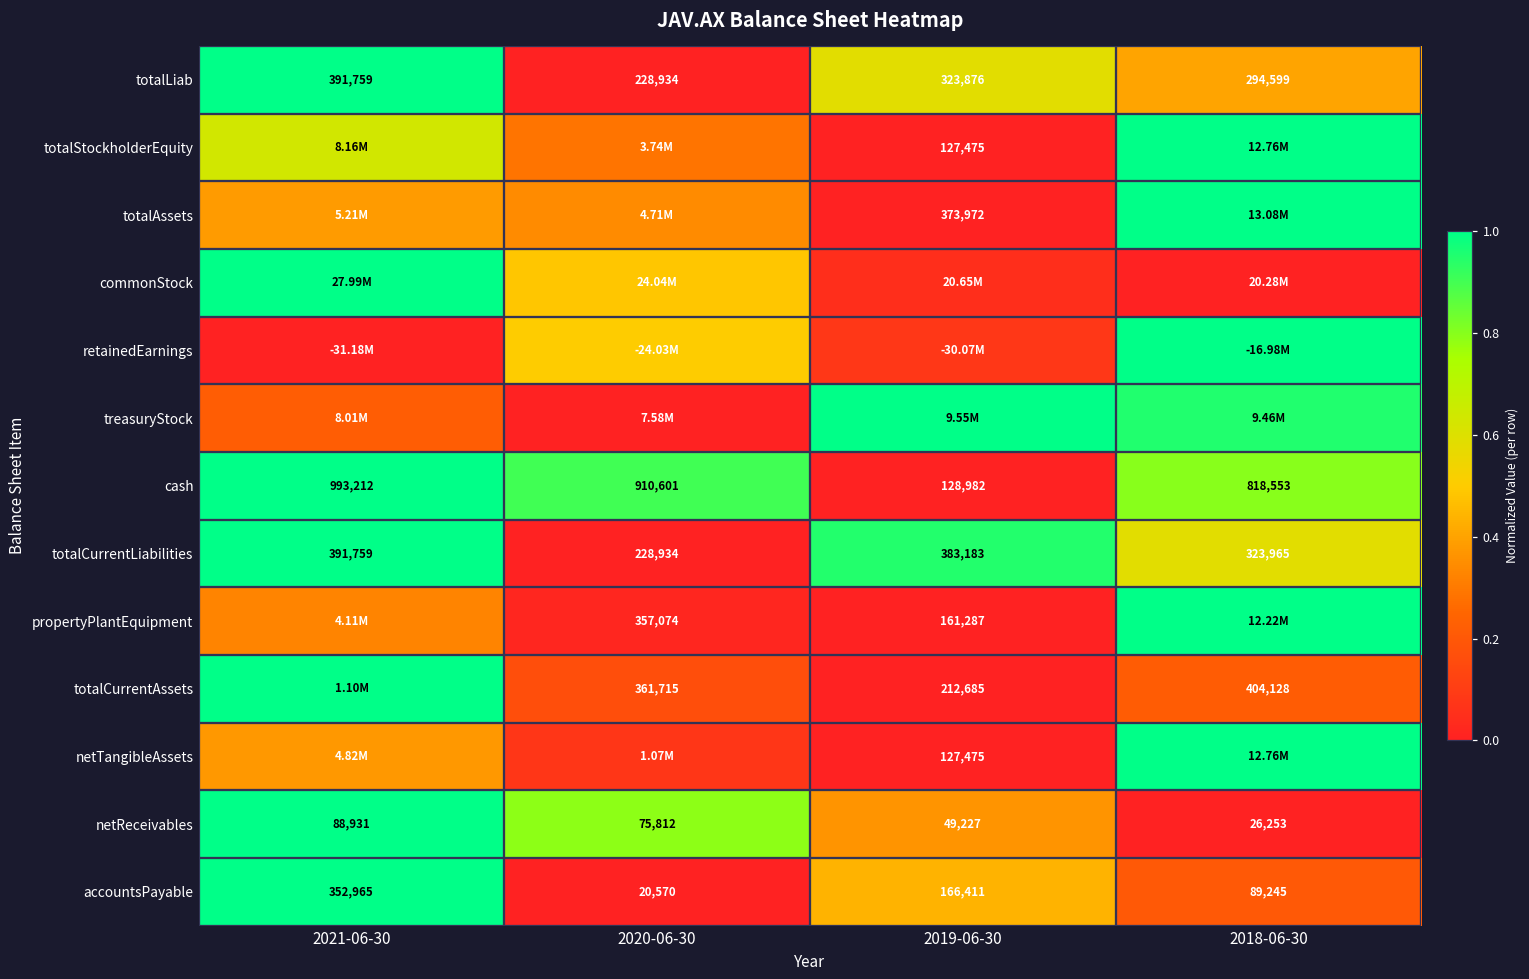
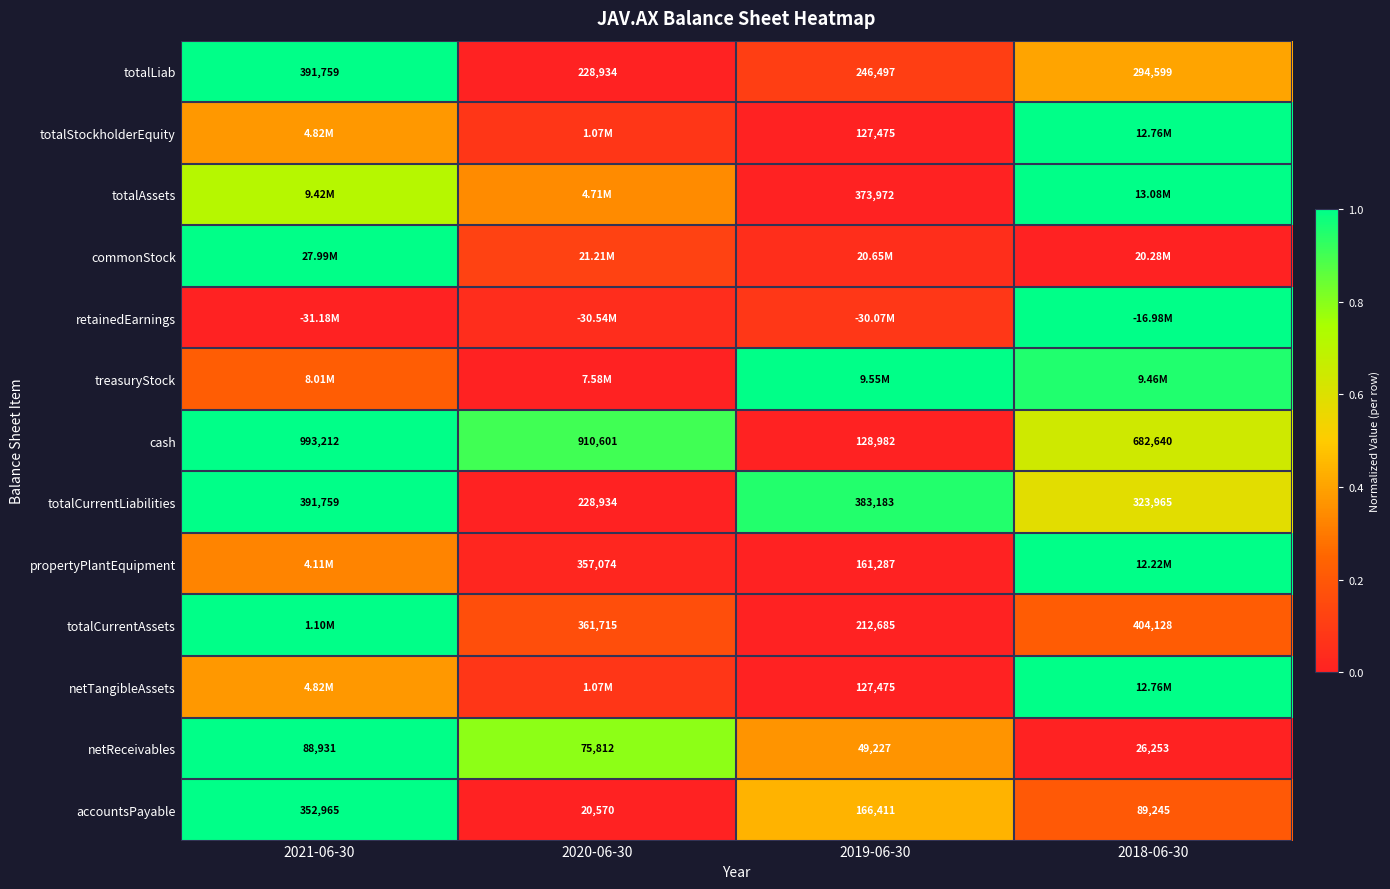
totalLiab, 2019-06-30: 323,876 -> 246,497
totalStockholderEquity, 2021-06-30: 8.16M -> 4.82M
totalStockholderEquity, 2020-06-30: 3.74M -> 1.07M
totalAssets, 2021-06-30: 5.21M -> 9.42M
commonStock, 2020-06-30: 24.04M -> 21.21M
retainedEarnings, 2020-06-30: -24.03M -> -30.54M
cash, 2018-06-30: 818,553 -> 682,640
